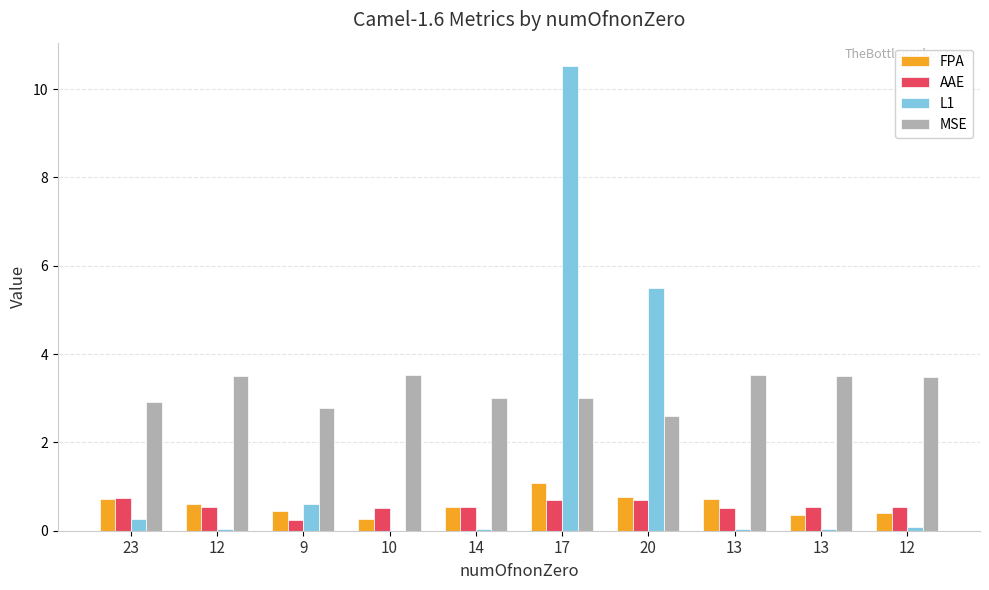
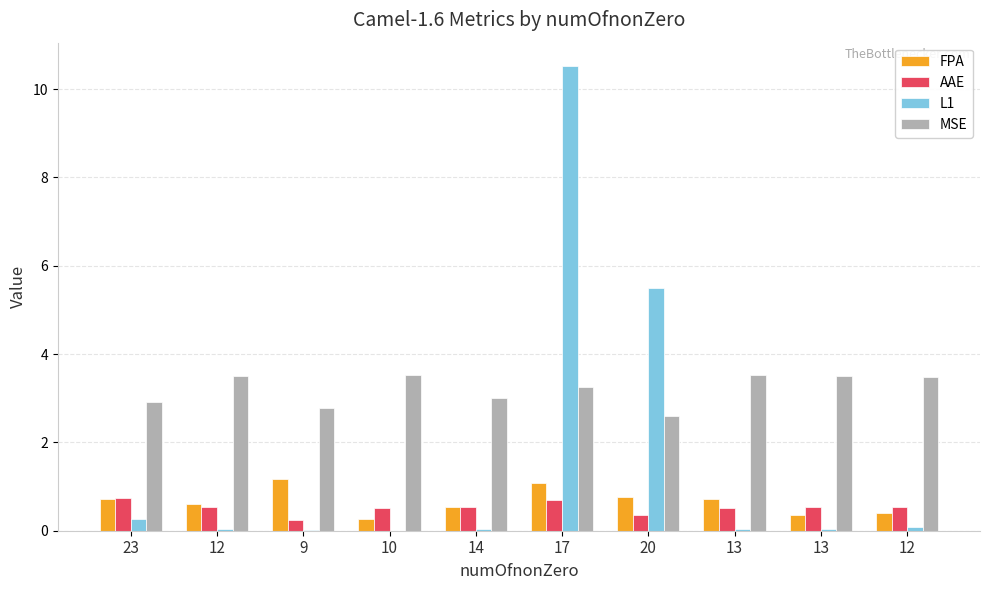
FPA, 9: 0.4 -> 1.2
L1, 9: 0.6 -> 0.0
MSE, 17: 3.0 -> 3.2
AAE, 20: 0.7 -> 0.4
